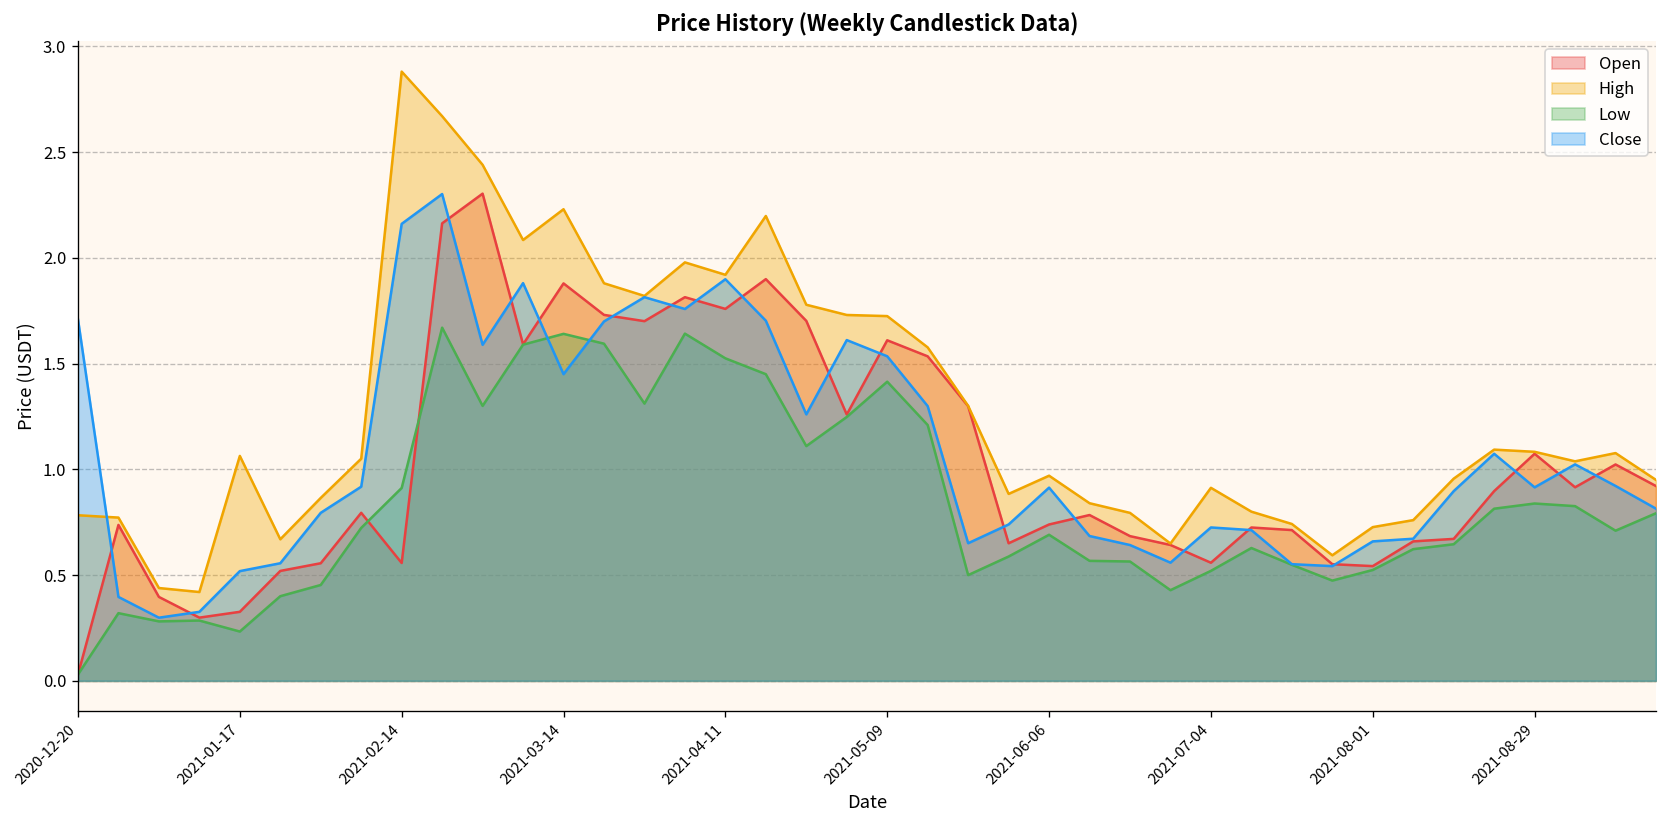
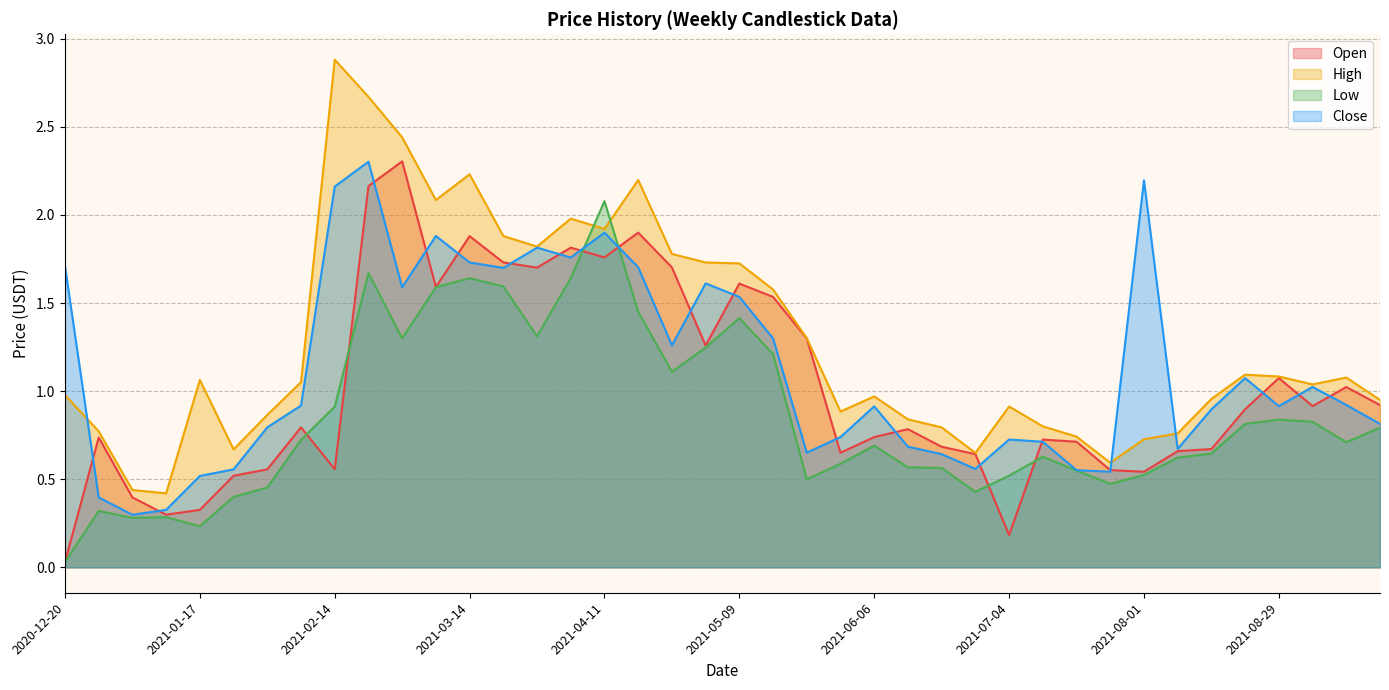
High, 2020-12-20: 0.78 -> 0.98
Close, 2021-03-14: 1.45 -> 1.73
Low, 2021-04-11: 1.53 -> 2.08
Open, 2021-07-04: 0.56 -> 0.18
Close, 2021-08-01: 0.66 -> 2.20
